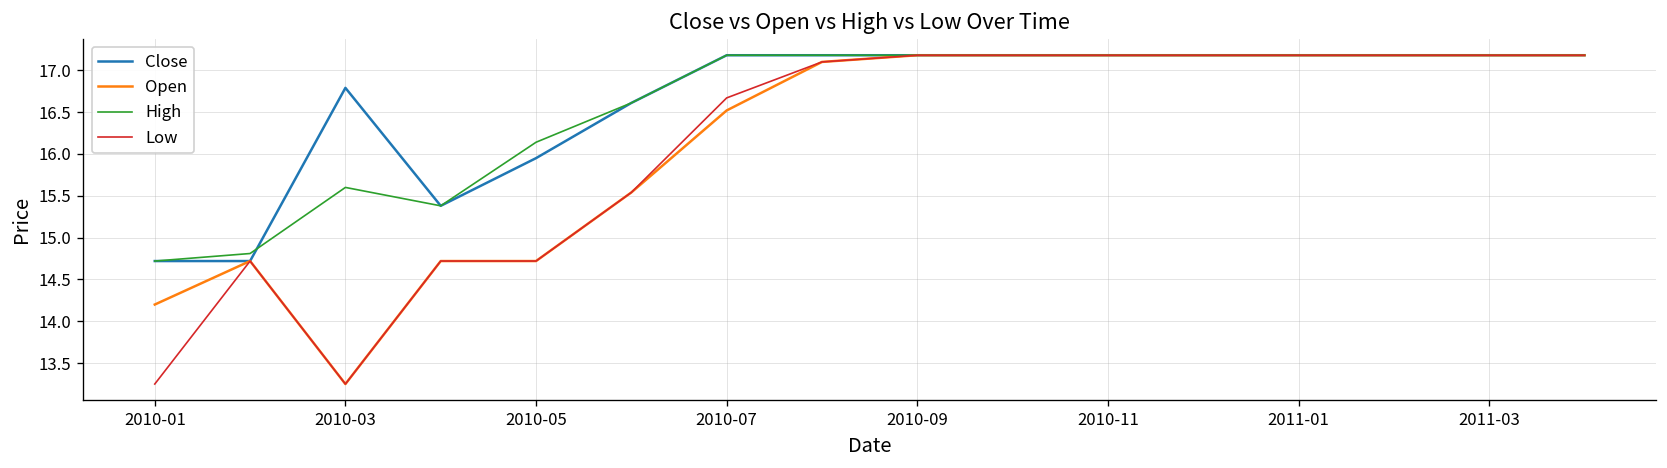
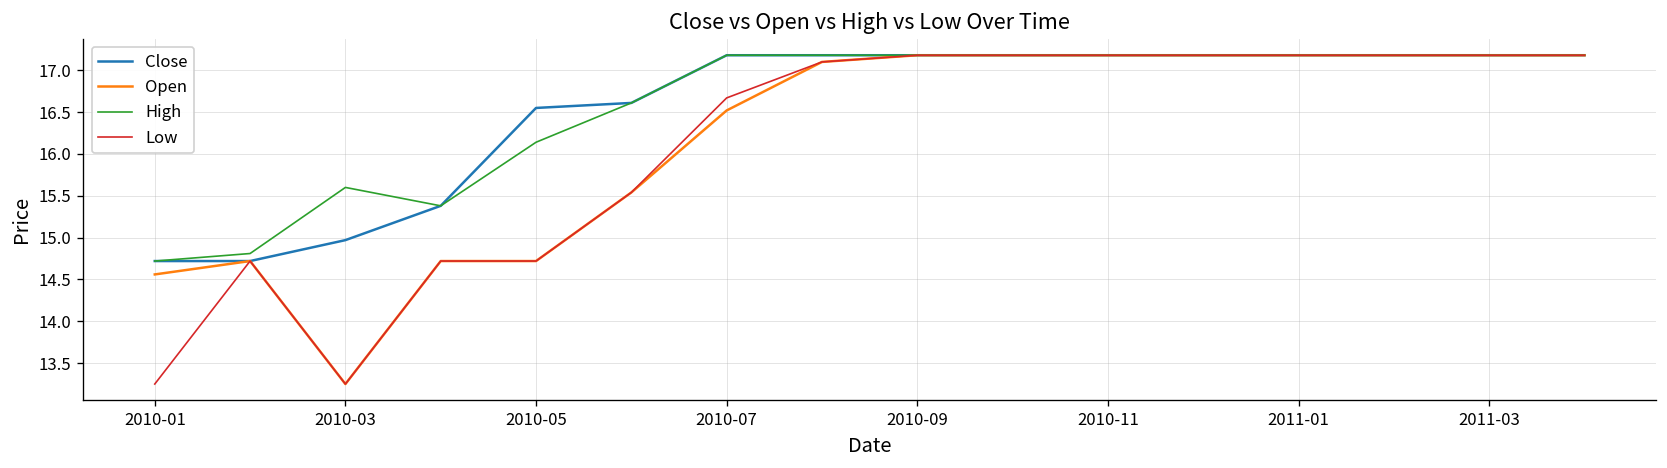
Open, 2010-01: 14.2 -> 14.6
Close, 2010-03: 16.8 -> 15.0
Close, 2010-05: 16.0 -> 16.6
